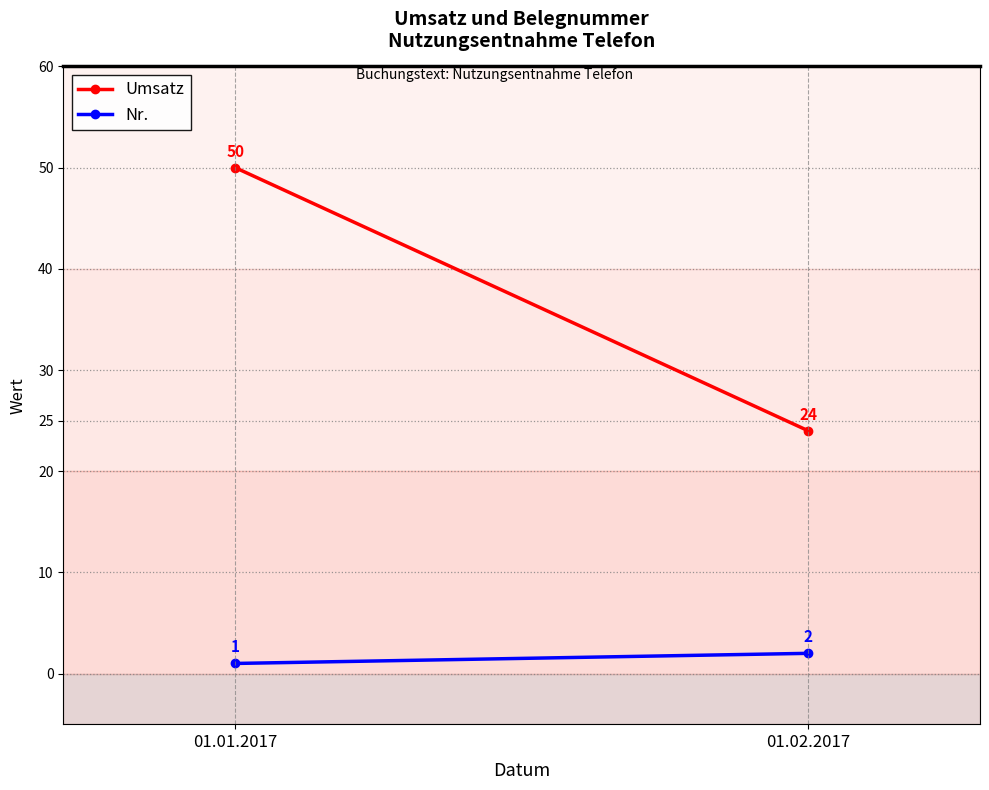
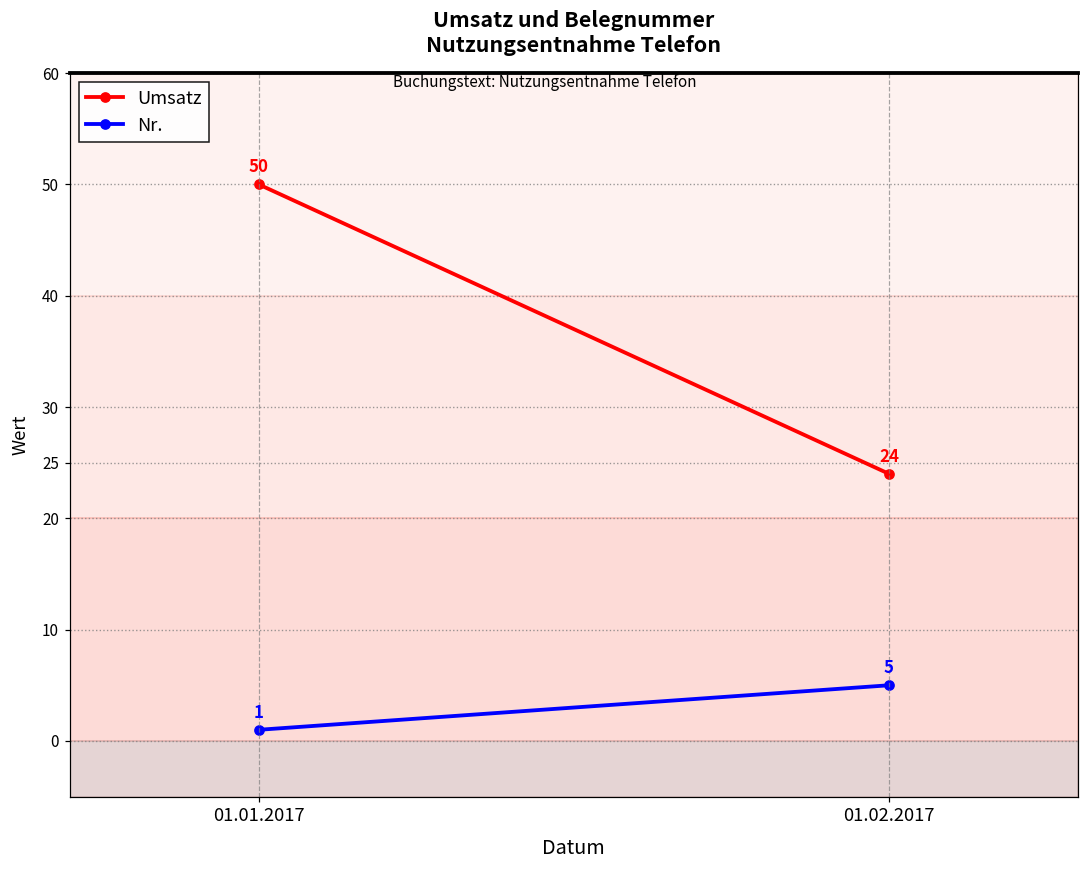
Nr., 01.02.2017: 2 -> 5
